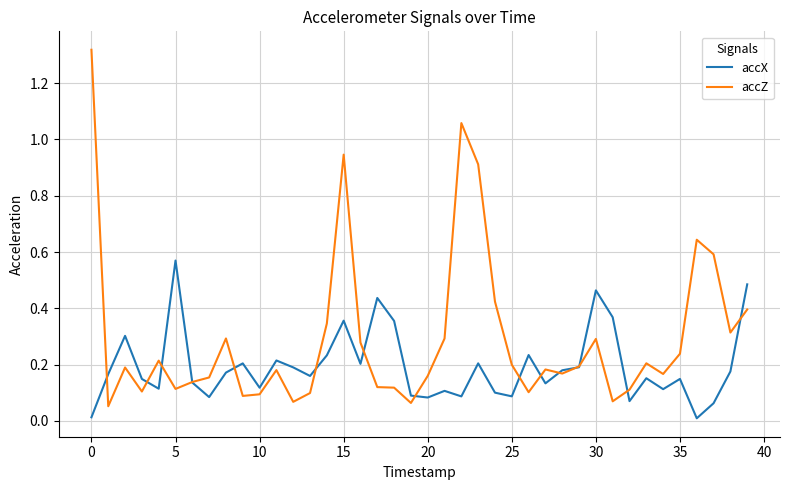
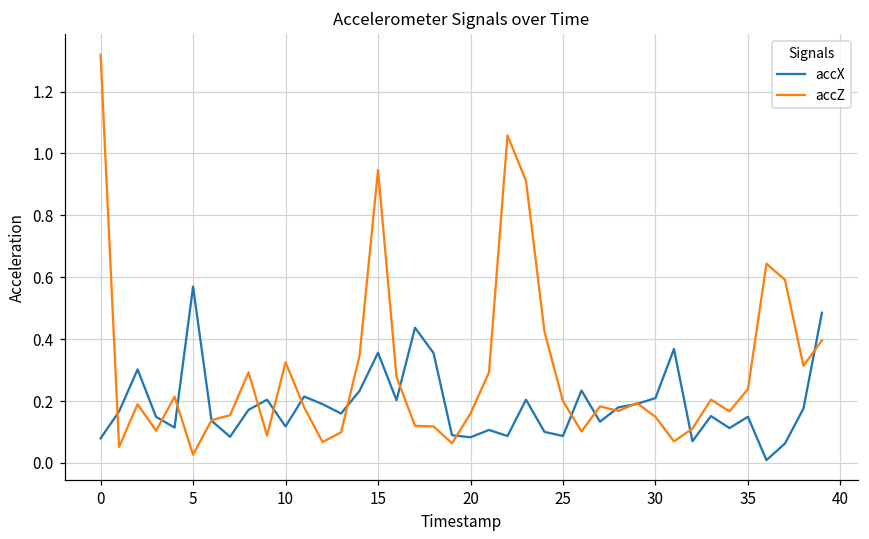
accX, 0: 0.01 -> 0.08
accZ, 5: 0.11 -> 0.03
accZ, 10: 0.09 -> 0.33
accX, 30: 0.46 -> 0.21
accZ, 30: 0.29 -> 0.15
